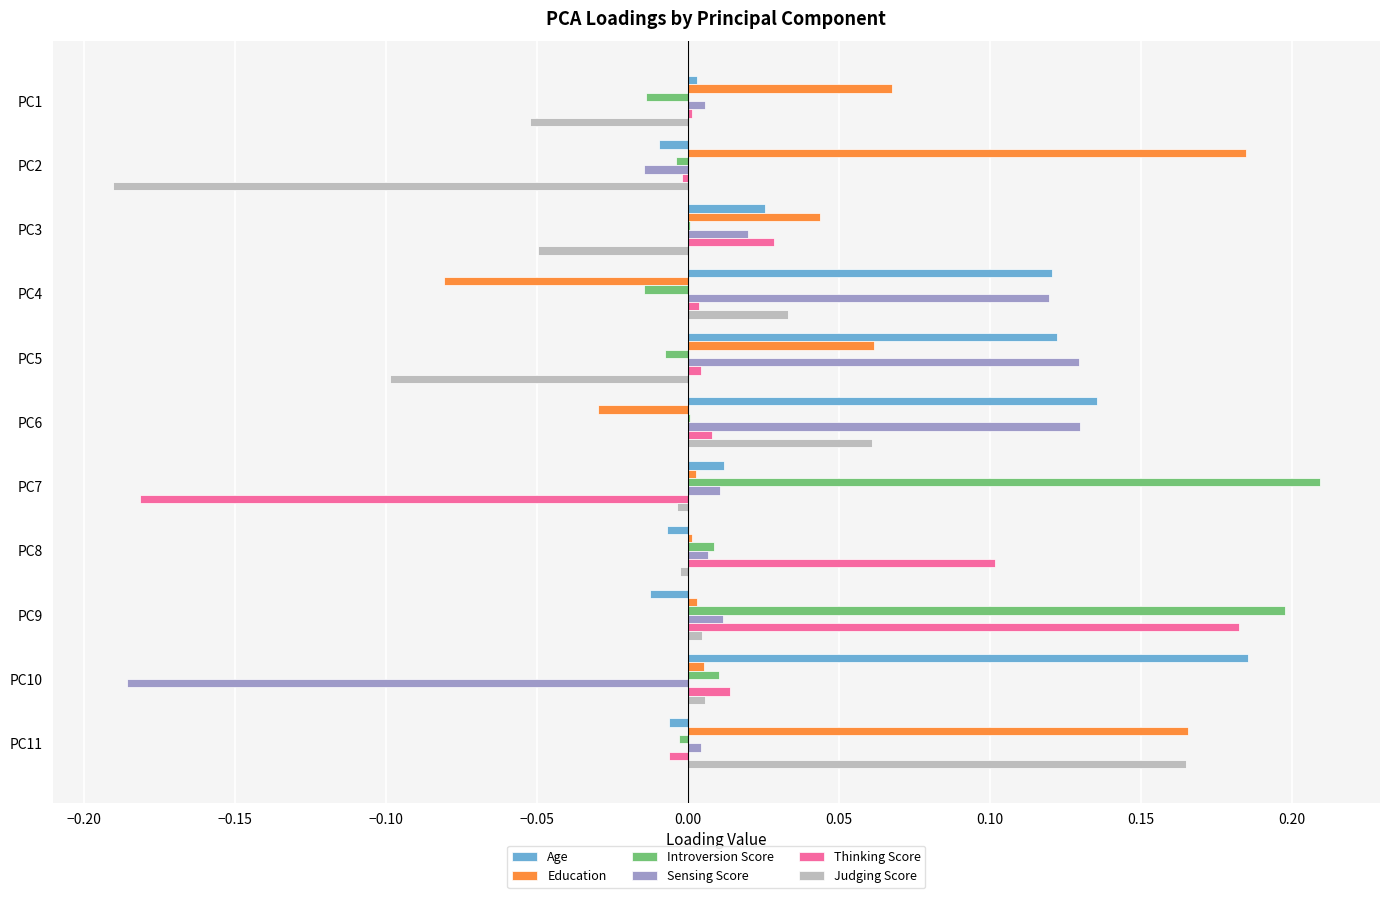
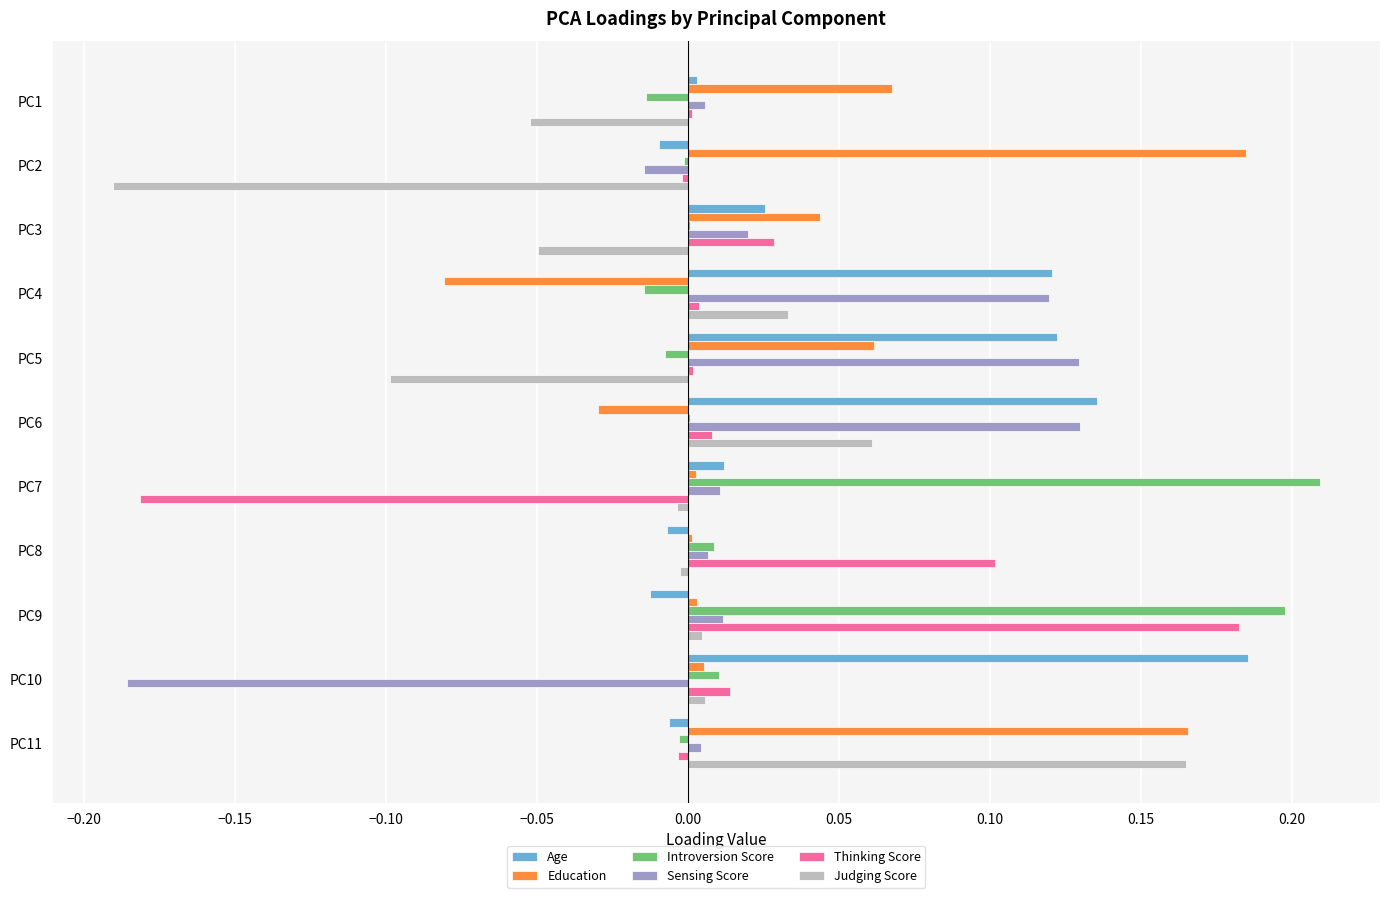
Introversion Score, PC2: -0.004 -> -0.001
Thinking Score, PC5: 0.004 -> 0.002
Thinking Score, PC11: -0.006 -> -0.003
